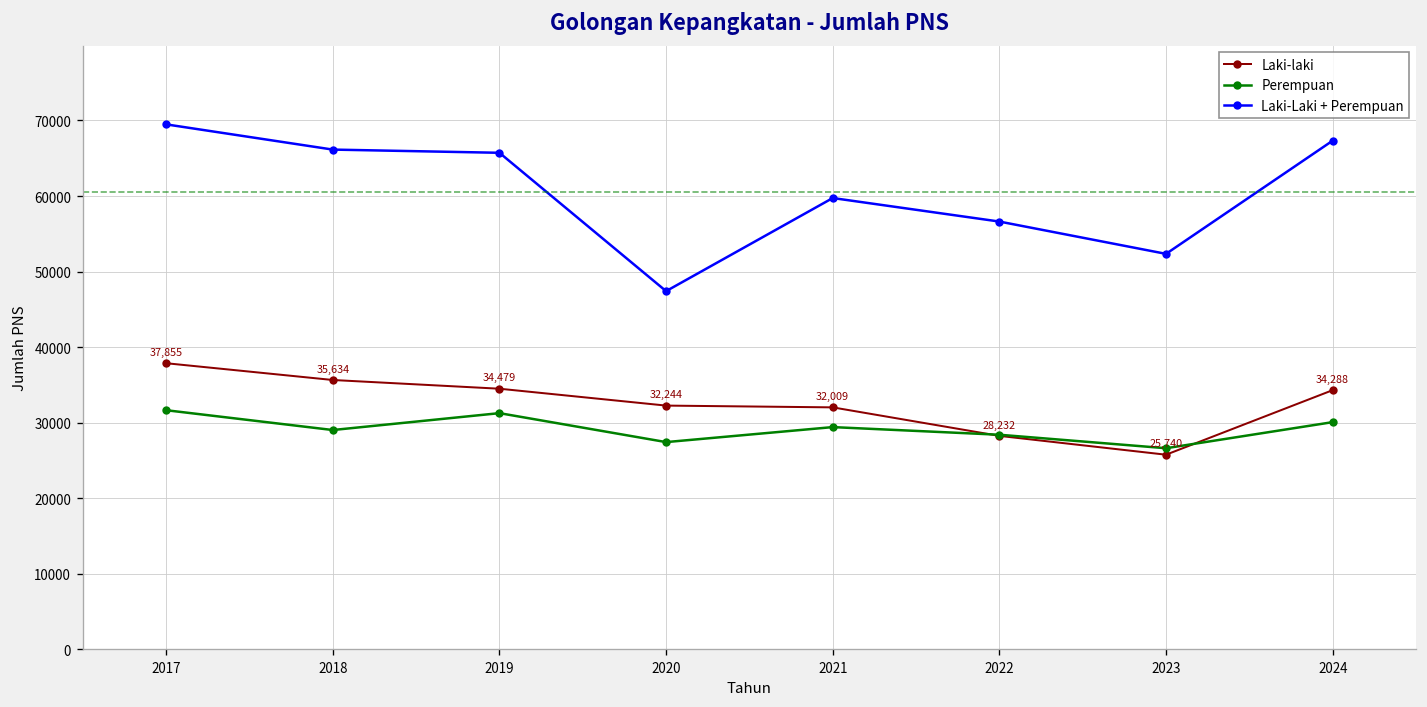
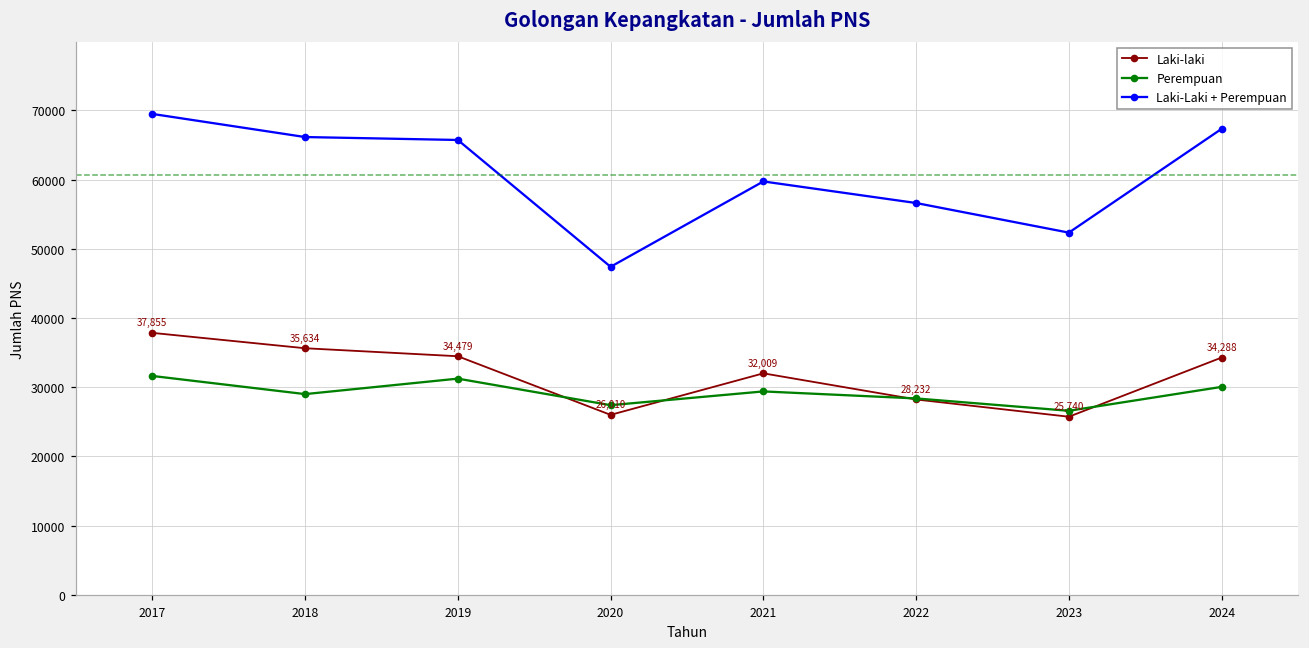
Laki-laki, 2020: 32,244 -> 26,010
